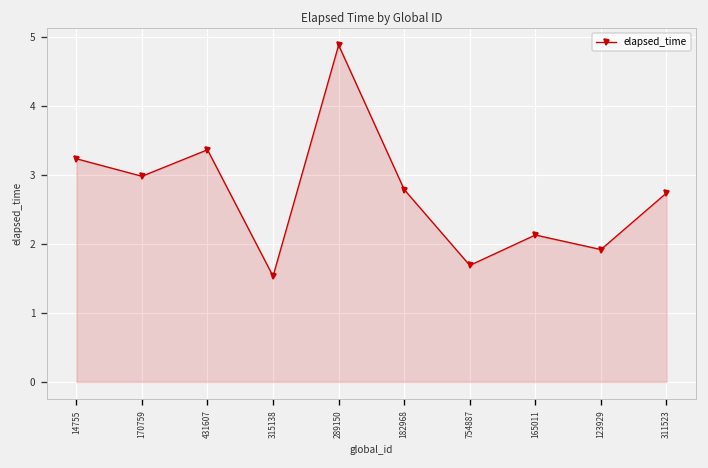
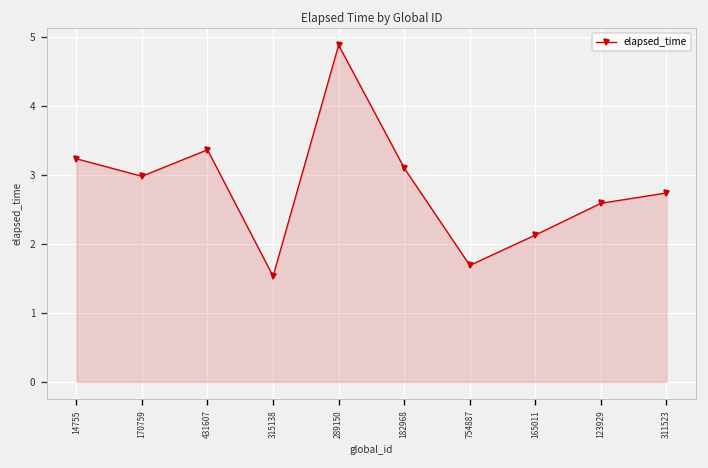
182968: 2.8 -> 3.1
123929: 1.9 -> 2.6
